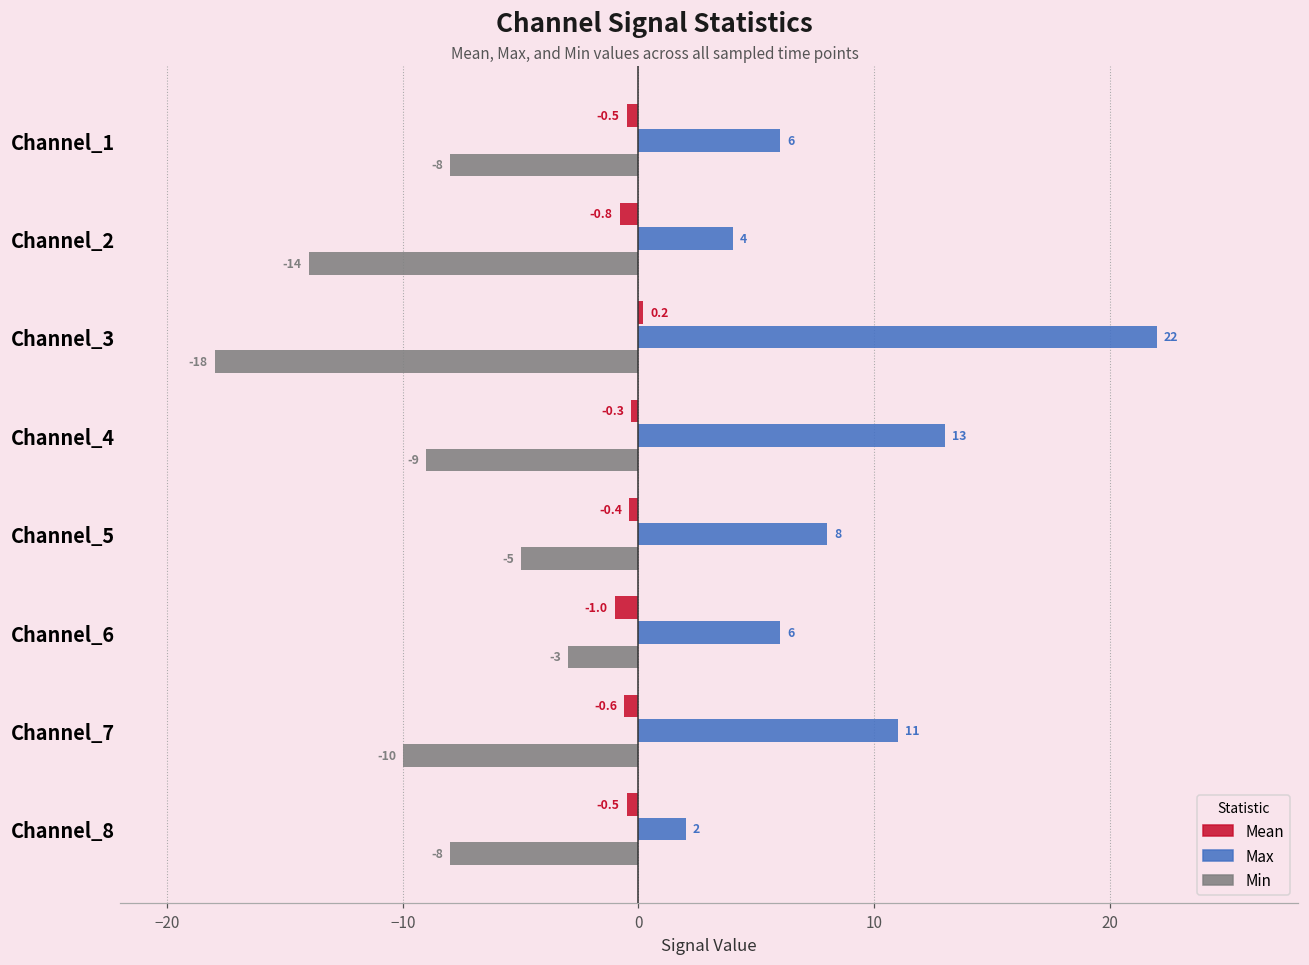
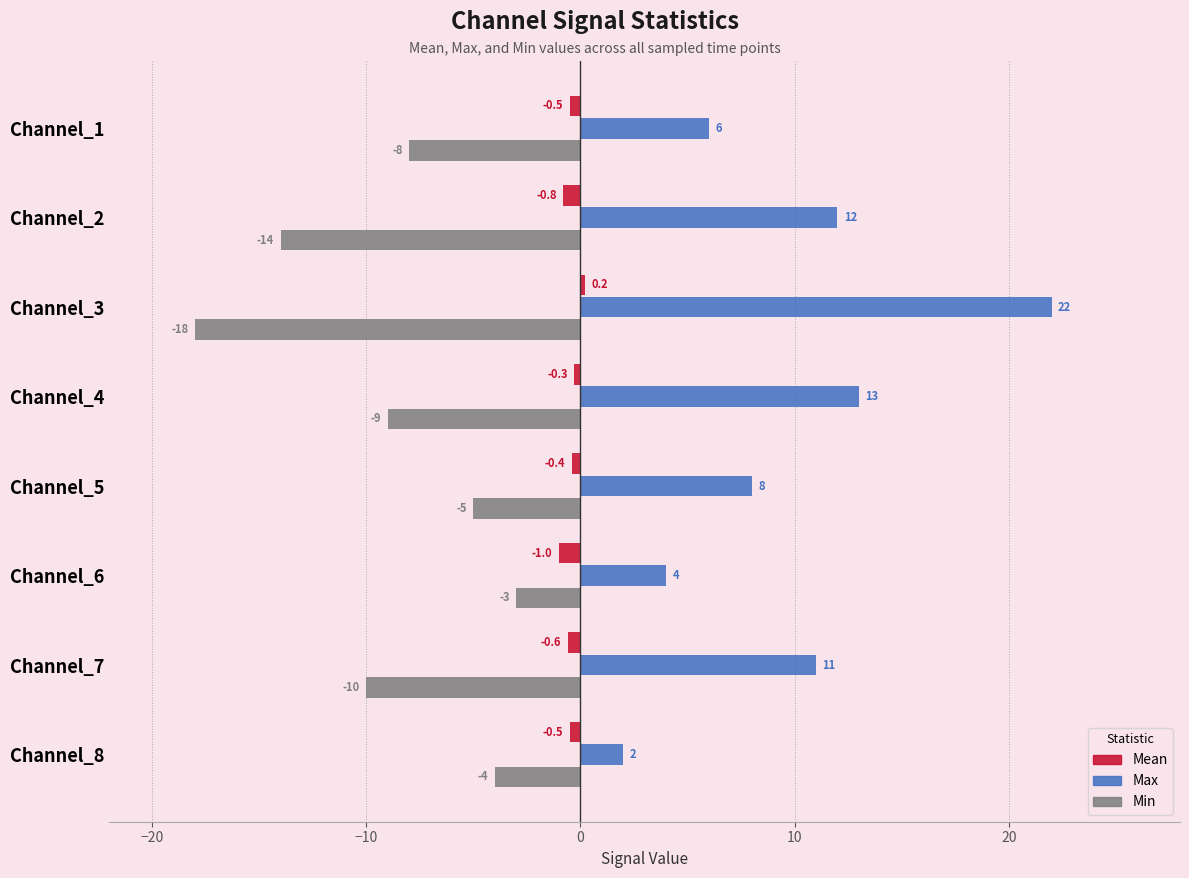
Max, Channel_2: 4 -> 12
Max, Channel_6: 6 -> 4
Min, Channel_8: -8 -> -4
